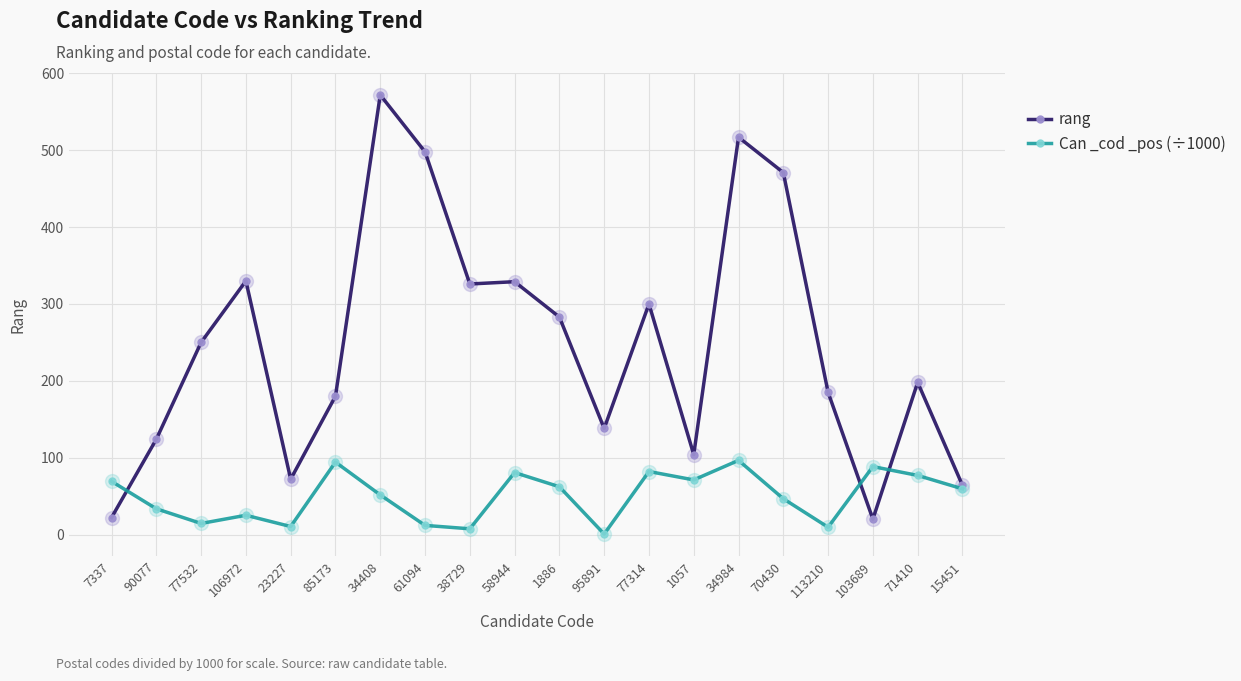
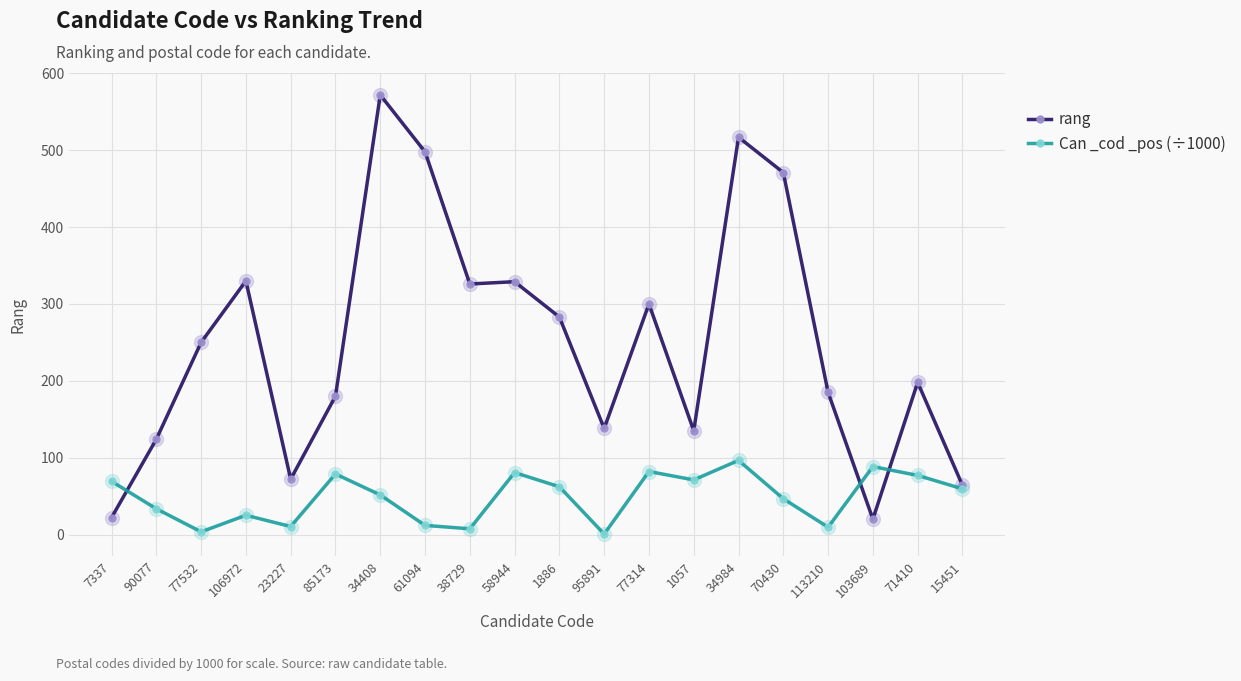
Can _cod _pos (÷1000), 77532: 10 -> 0
Can _cod _pos (÷1000), 85173: 90 -> 80
rang, 1057: 100 -> 140
